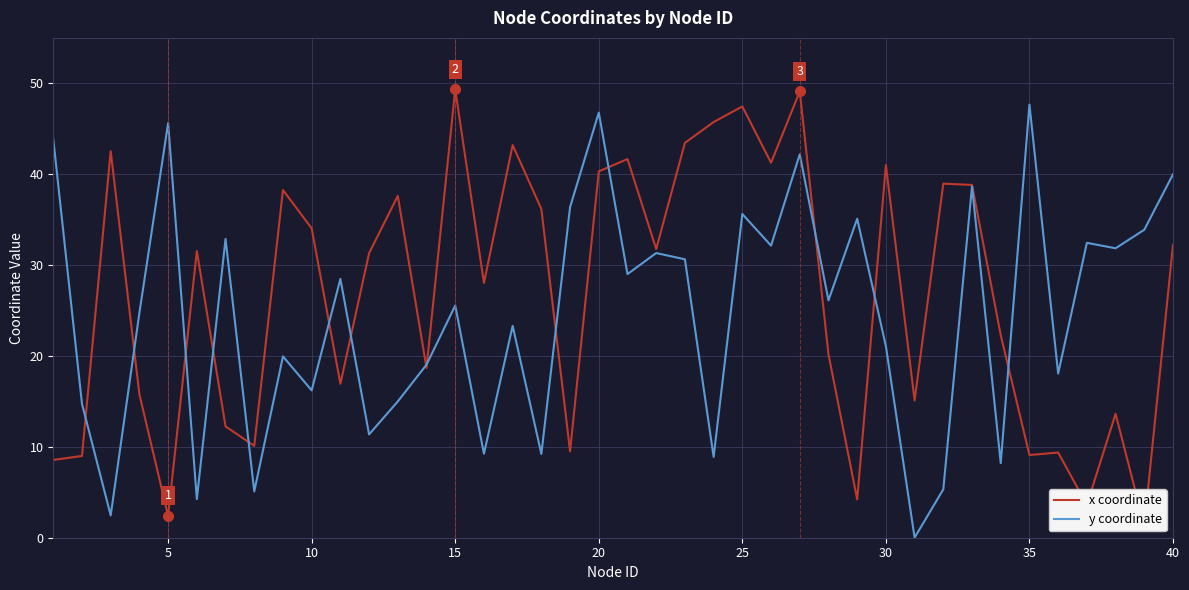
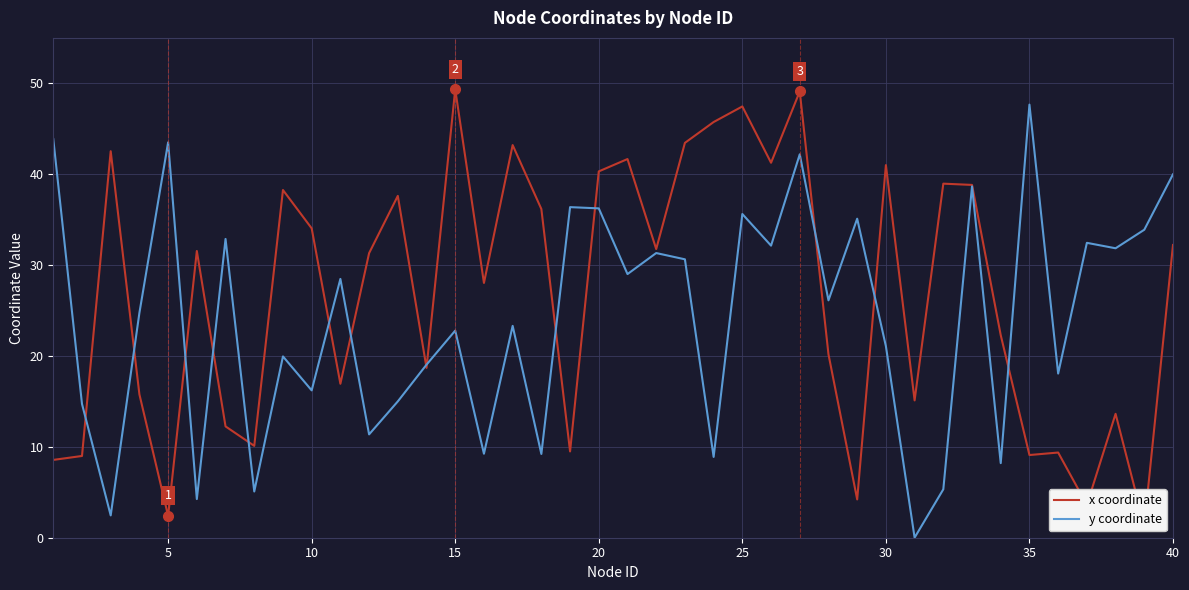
y coordinate, 5: 46 -> 44
y coordinate, 15: 26 -> 23
y coordinate, 20: 47 -> 36
